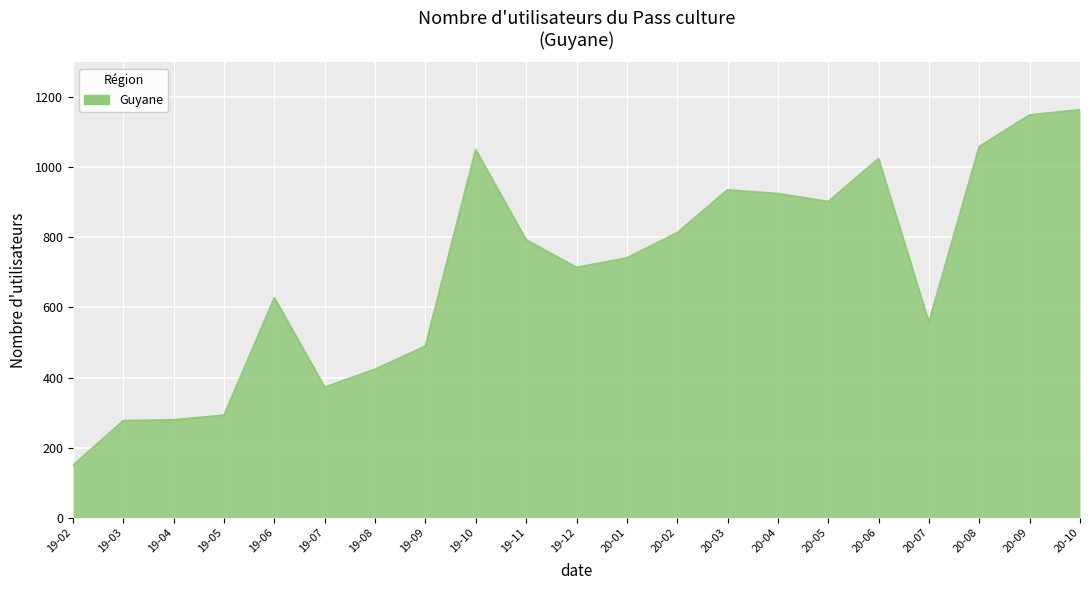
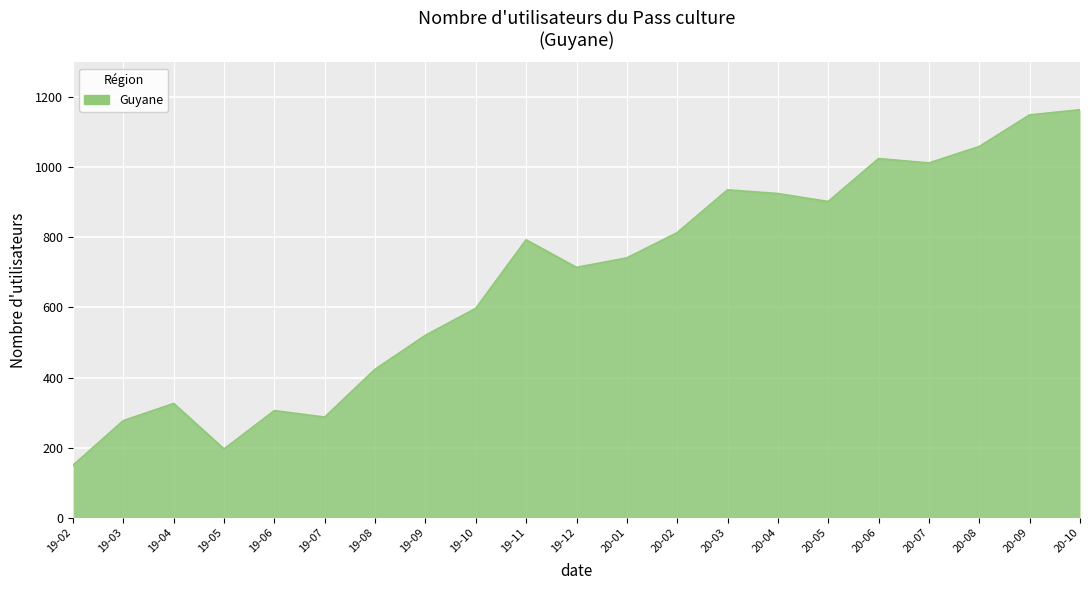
19-04: 280 -> 330
19-05: 290 -> 200
19-06: 630 -> 310
19-07: 370 -> 290
19-09: 490 -> 520
19-10: 1050 -> 600
20-07: 560 -> 1010
